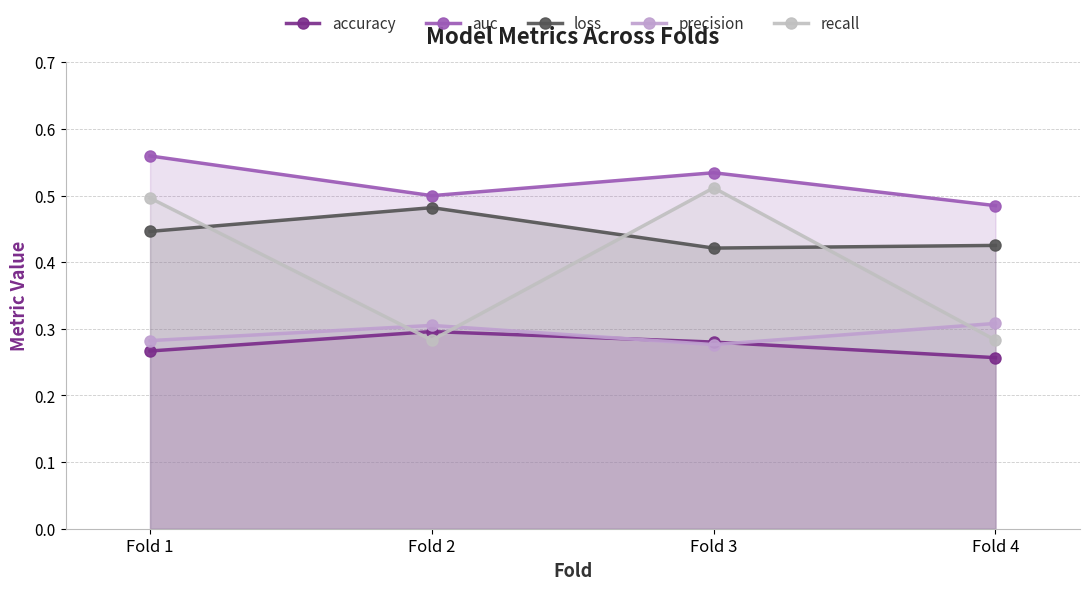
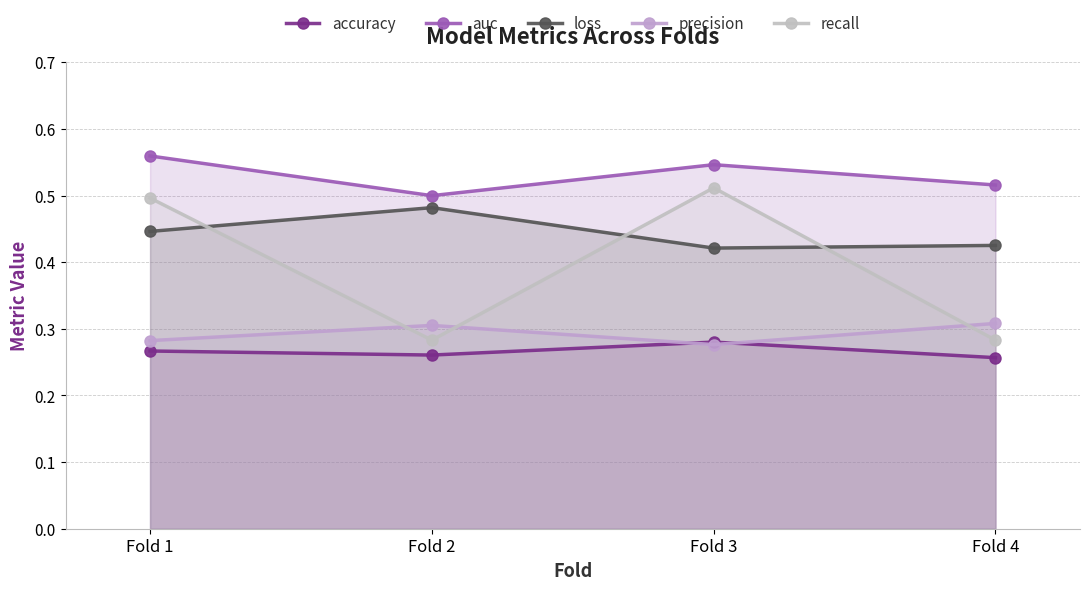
accuracy, Fold 2: 0.30 -> 0.26
auc, Fold 3: 0.53 -> 0.55
auc, Fold 4: 0.49 -> 0.52
